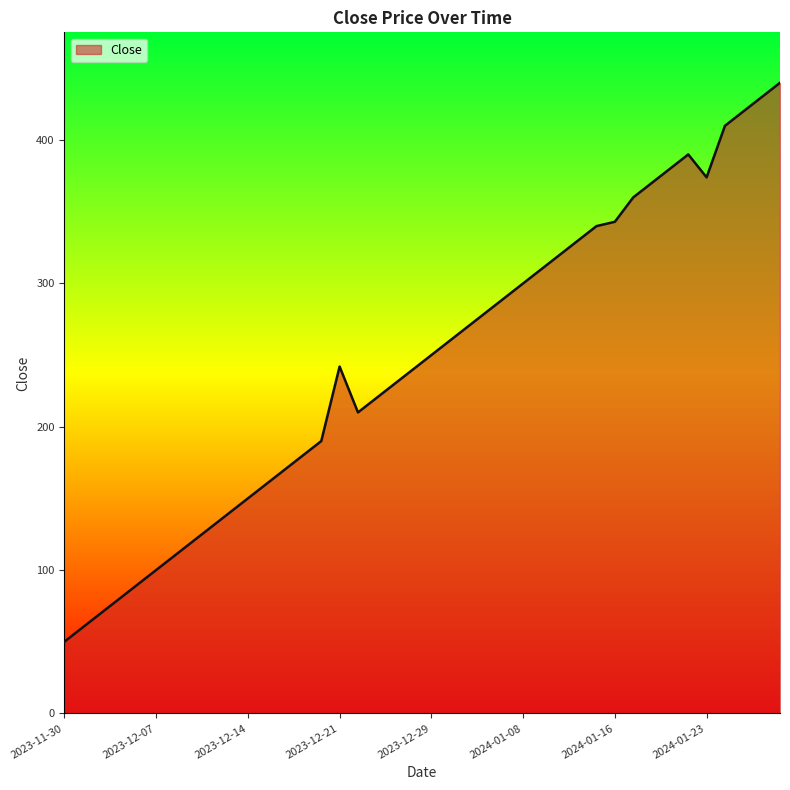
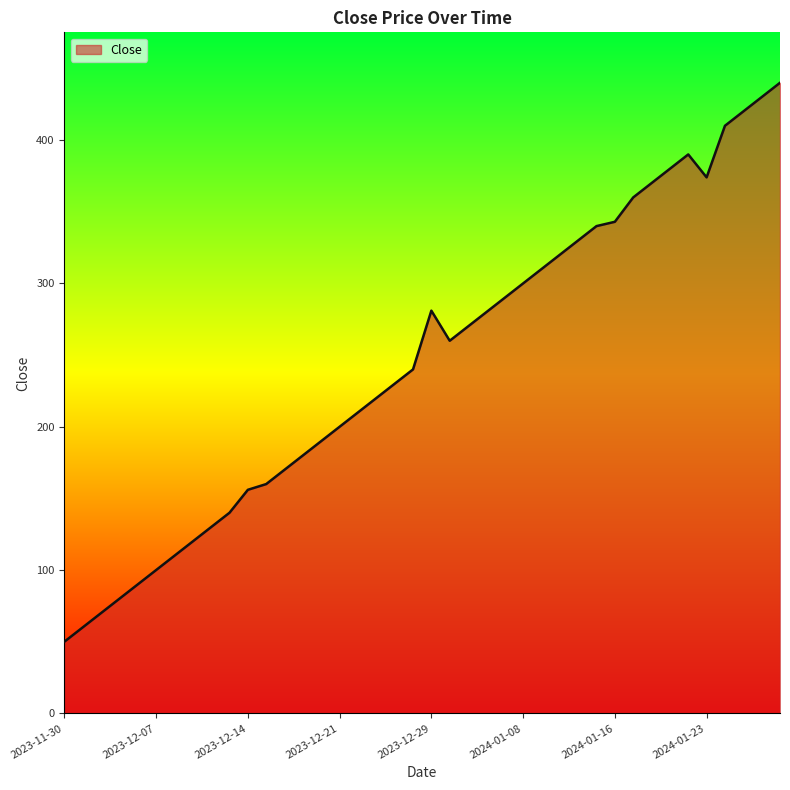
2023-12-14: 150 -> 156
2023-12-21: 242 -> 200
2023-12-29: 250 -> 281
